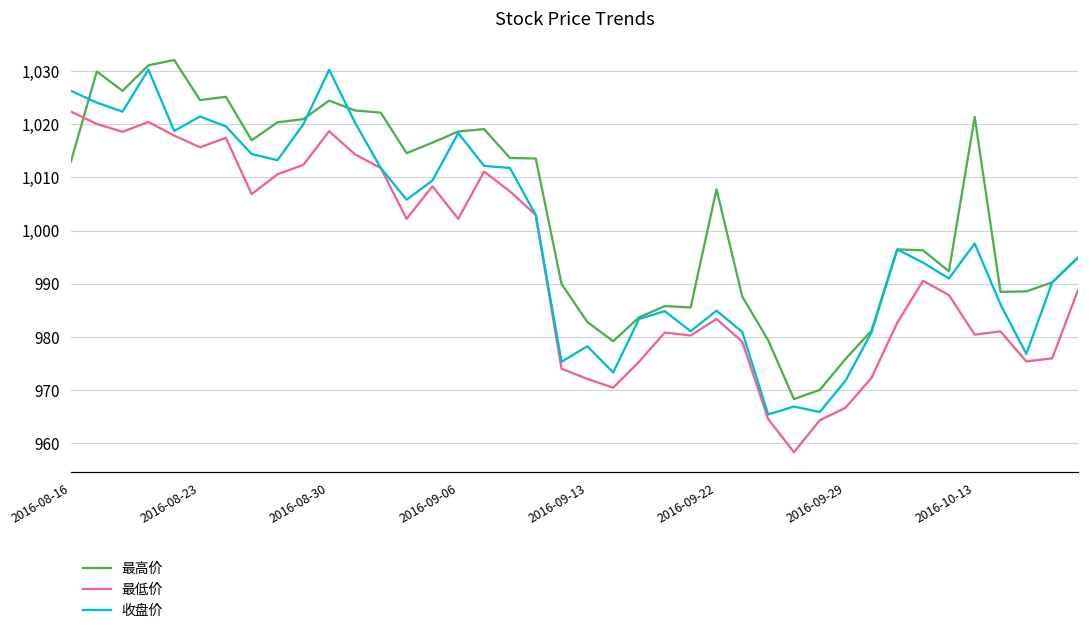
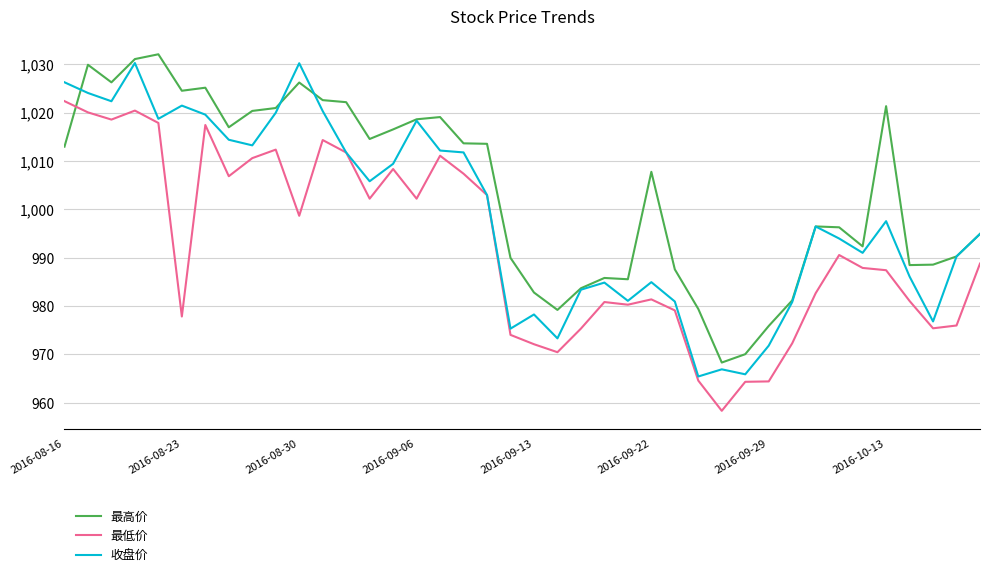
最低价, 2016-08-23: 1,016 -> 978
最高价, 2016-08-30: 1,024 -> 1,026
最低价, 2016-08-30: 1,019 -> 999
最低价, 2016-09-22: 983 -> 981
最低价, 2016-09-29: 967 -> 964
最低价, 2016-10-13: 980 -> 987
